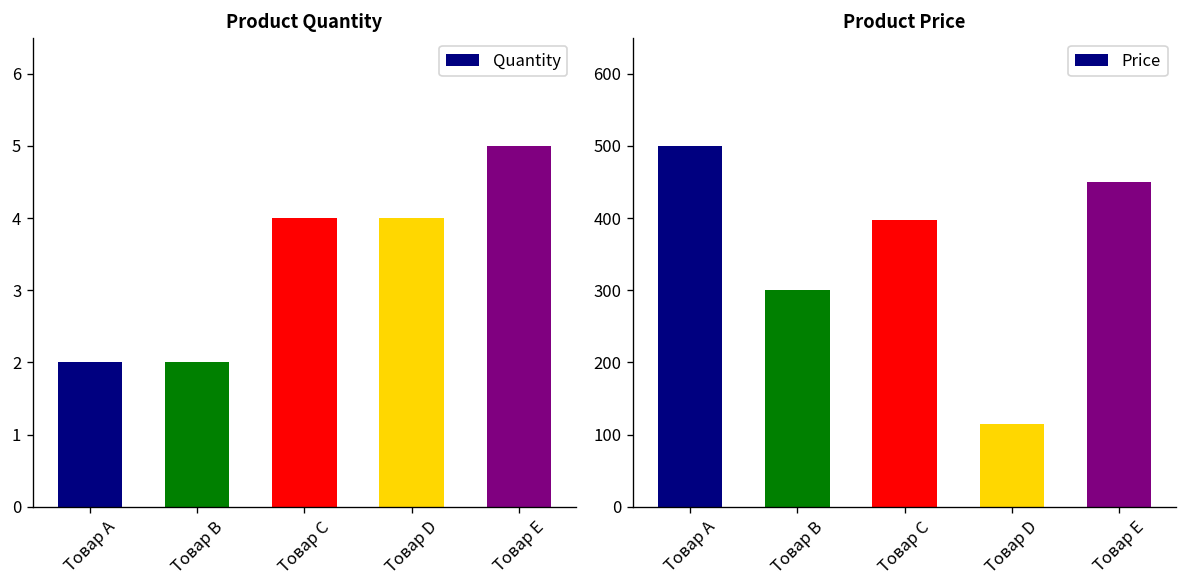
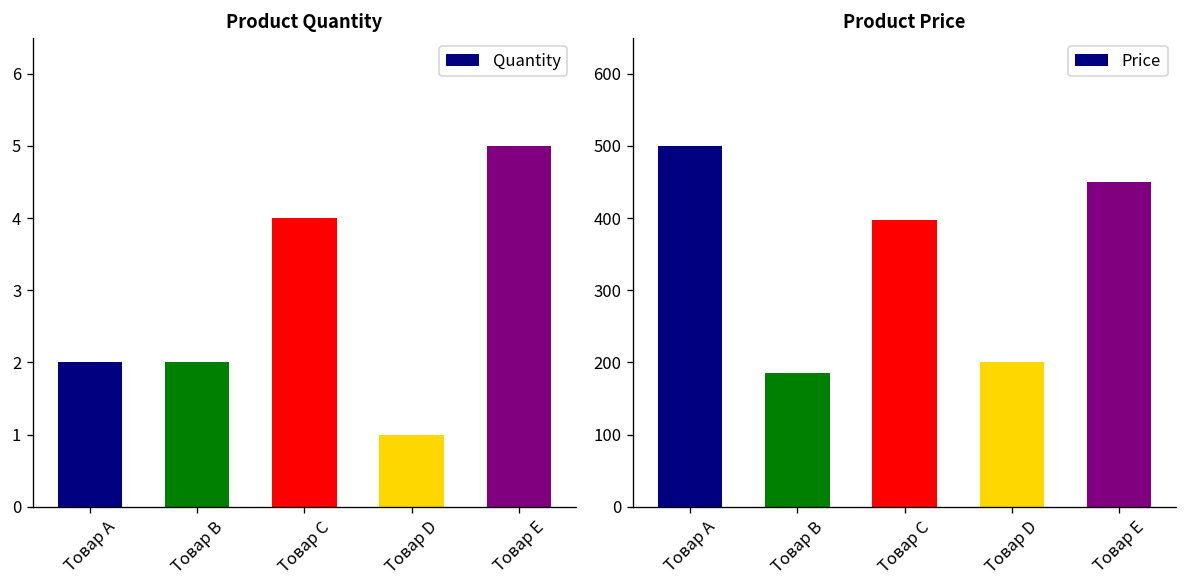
Product Quantity, Товар D: 4 -> 1
Product Price, Товар B: 300 -> 190
Product Price, Товар D: 120 -> 200
